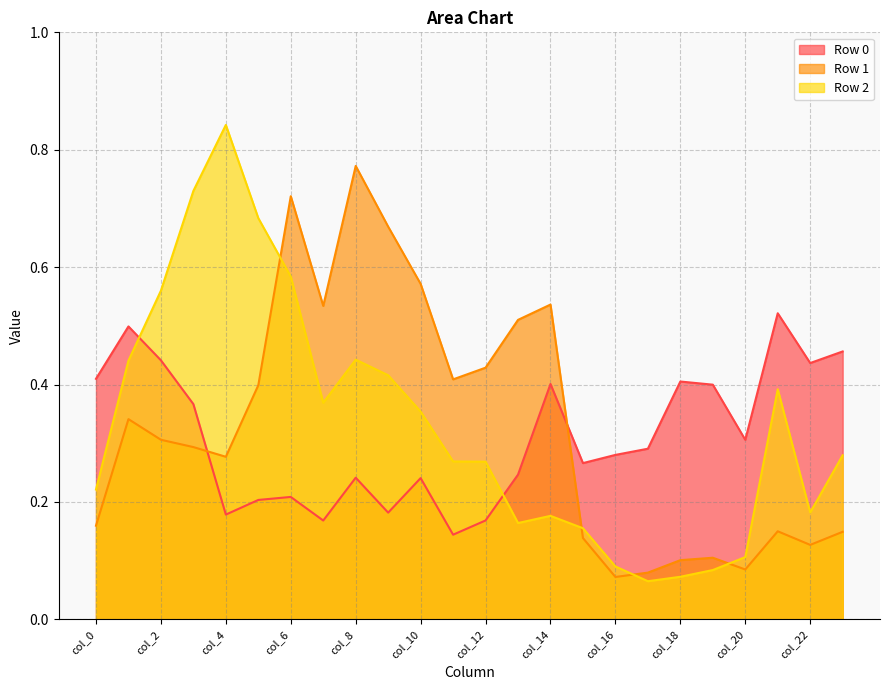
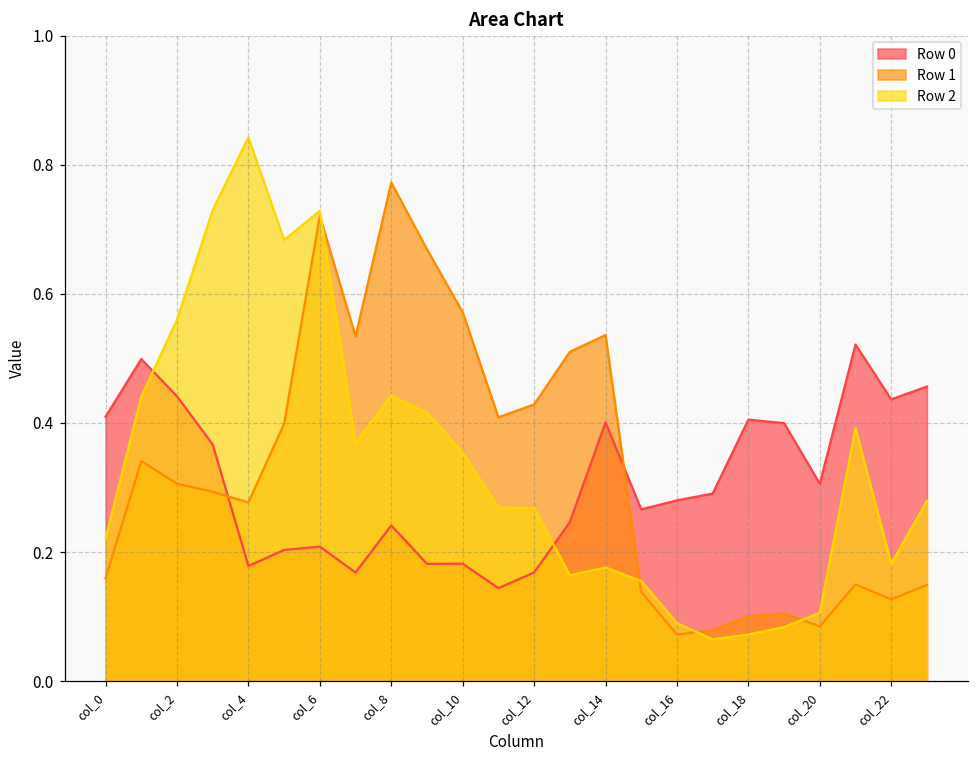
Row 2, col_6: 0.58 -> 0.73
Row 0, col_10: 0.24 -> 0.18
